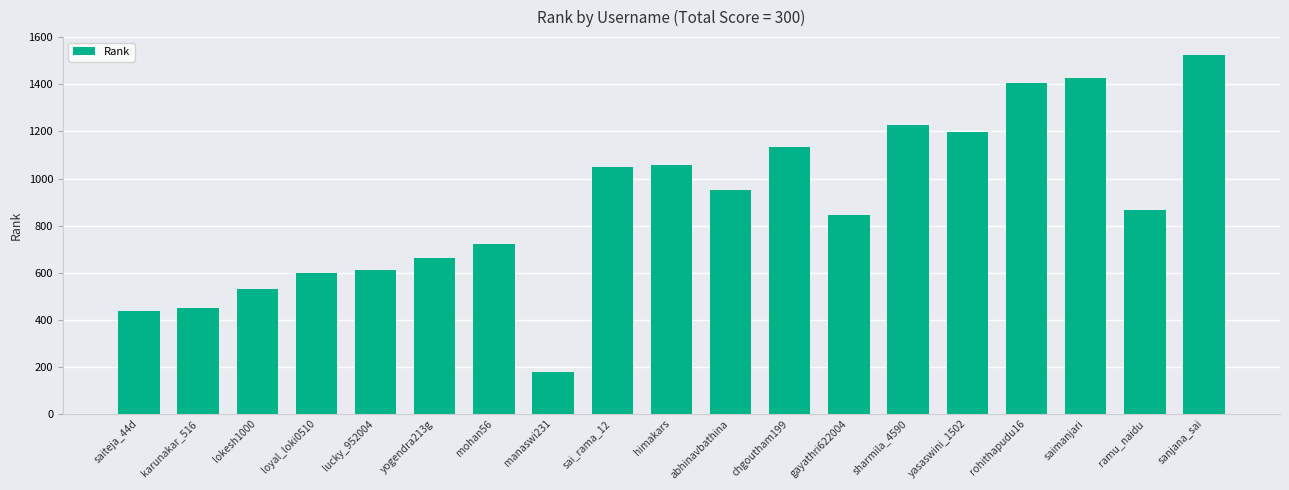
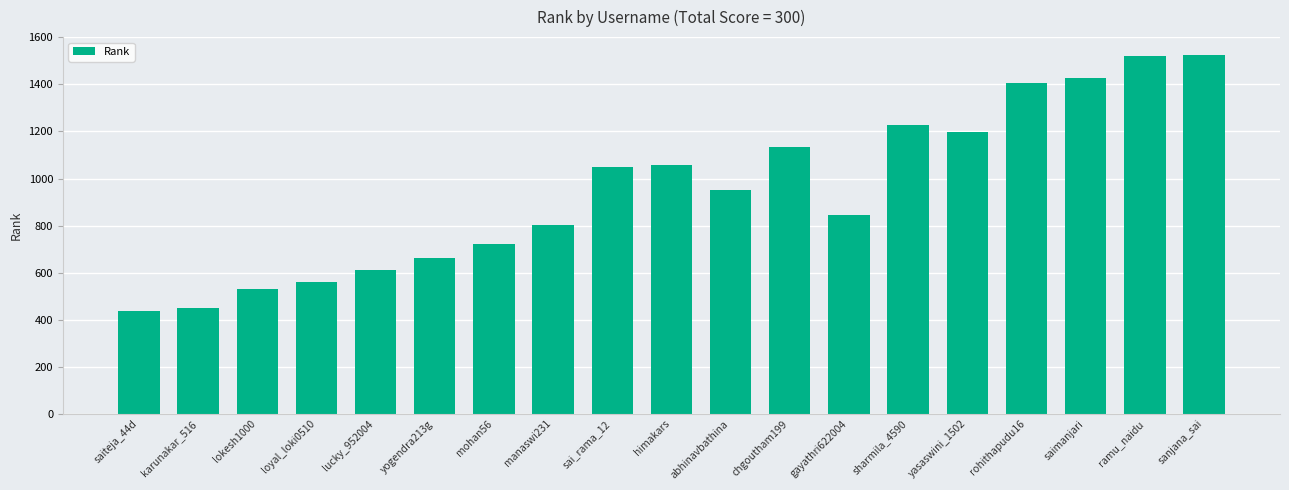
loyal_loki0510: 600 -> 560
manaswi231: 180 -> 800
ramu_naidu: 870 -> 1520
